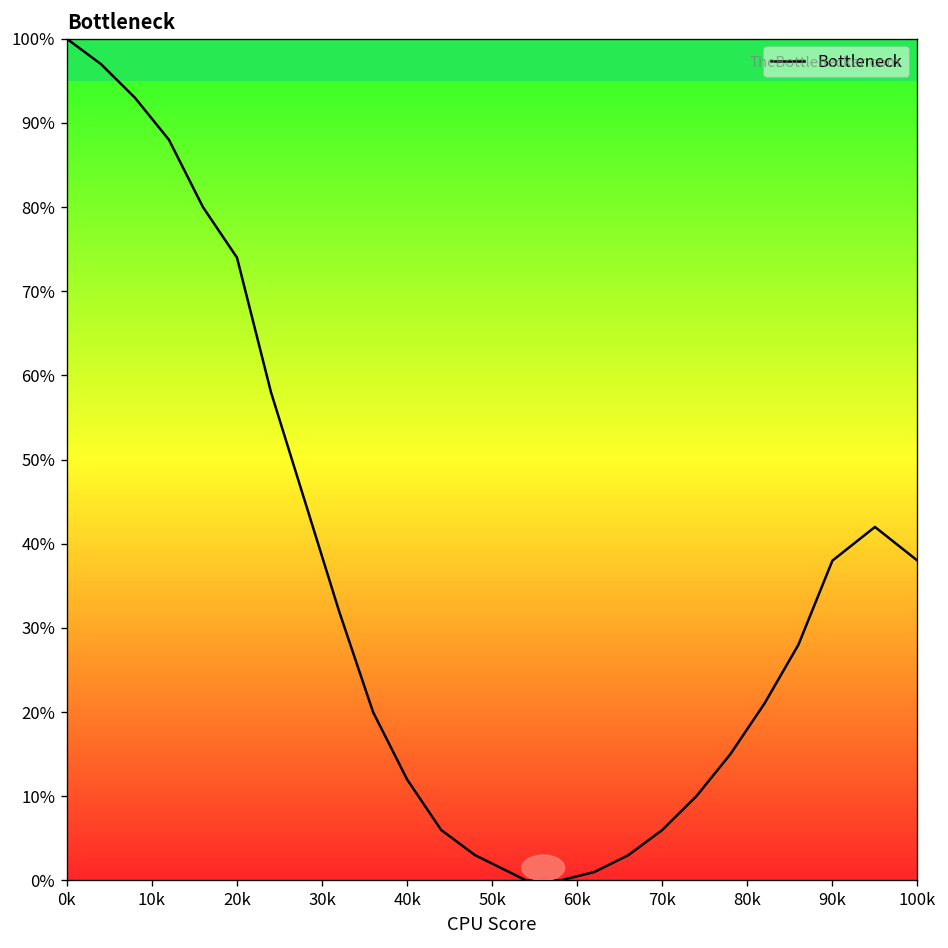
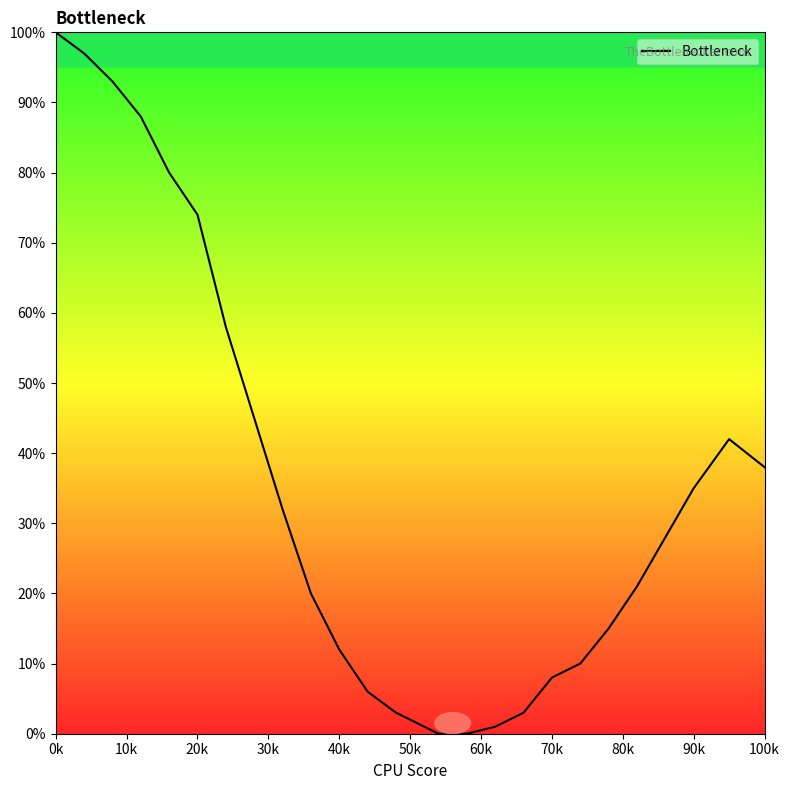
70k: 6% -> 8%
90k: 38% -> 35%
